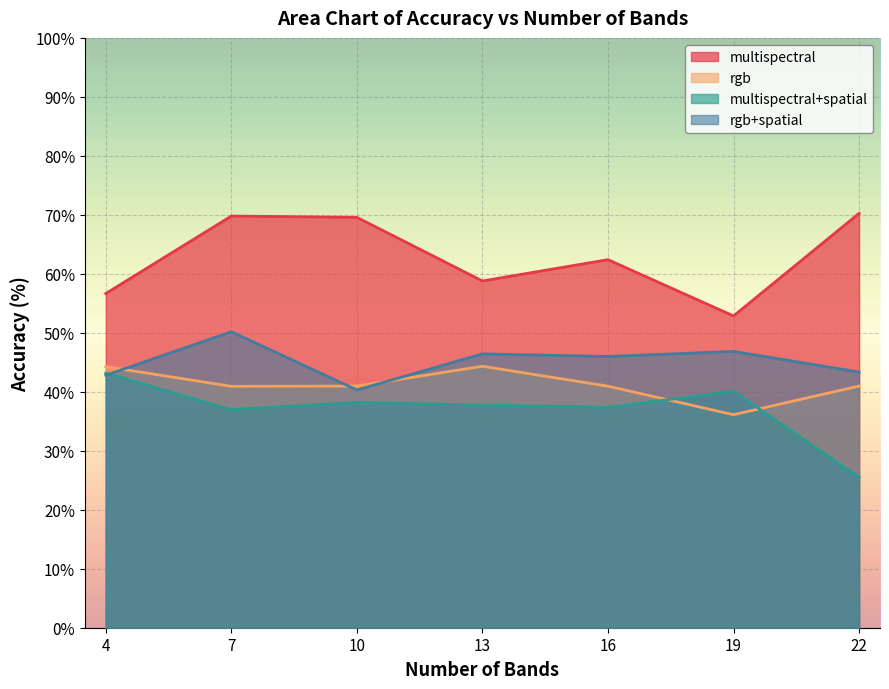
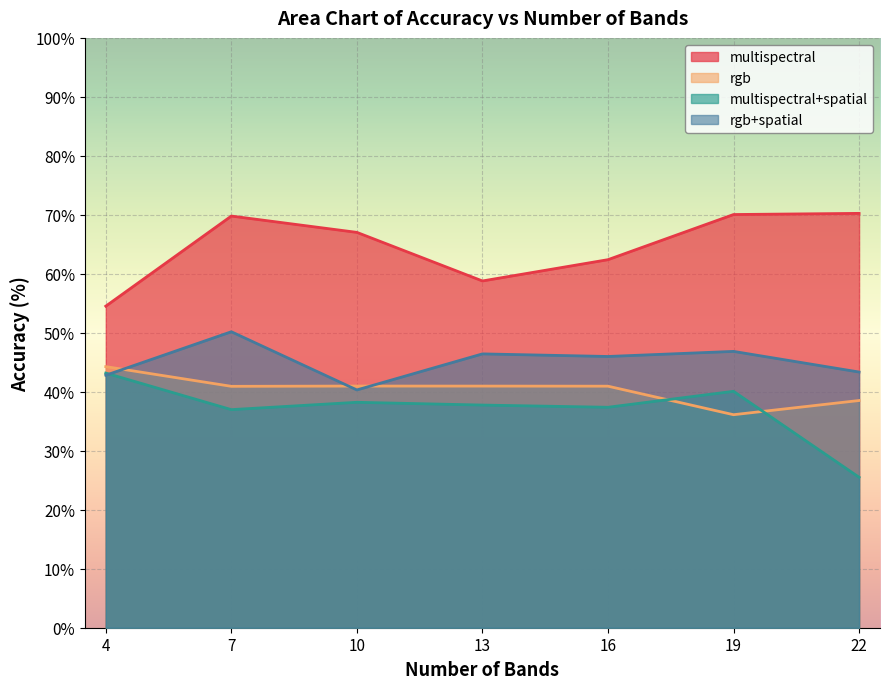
multispectral, 4: 57% -> 55%
multispectral, 10: 70% -> 67%
rgb, 13: 44% -> 41%
multispectral, 19: 53% -> 70%
rgb, 22: 41% -> 39%
